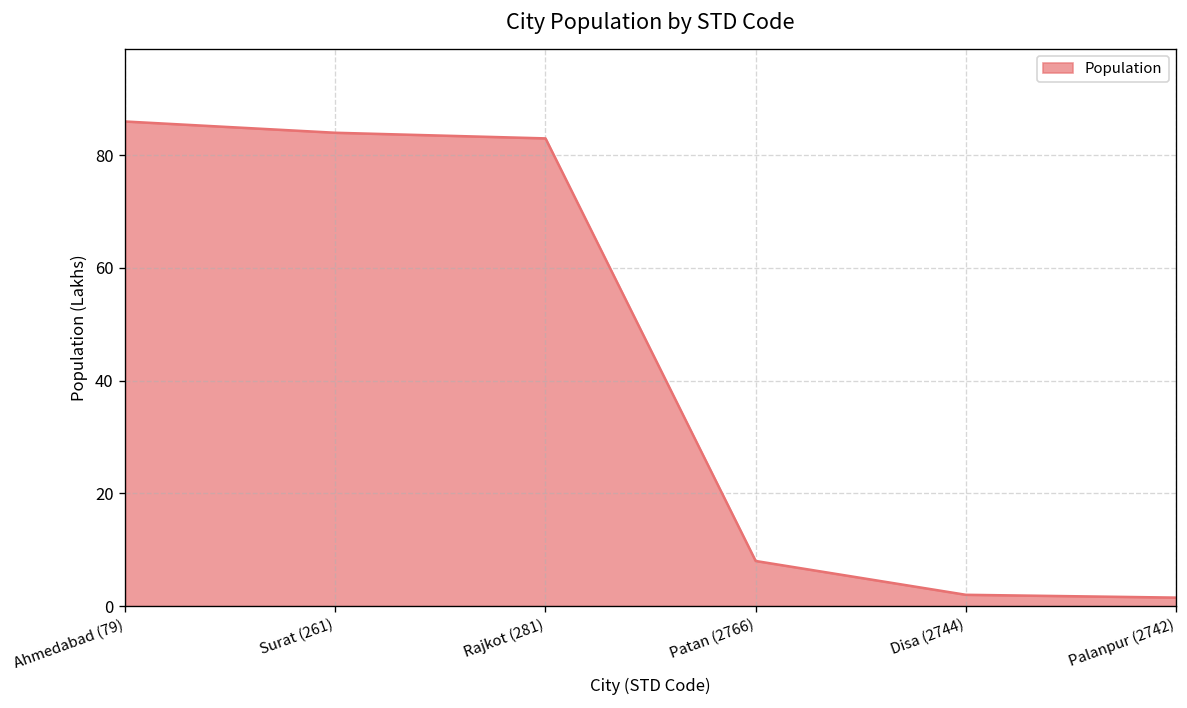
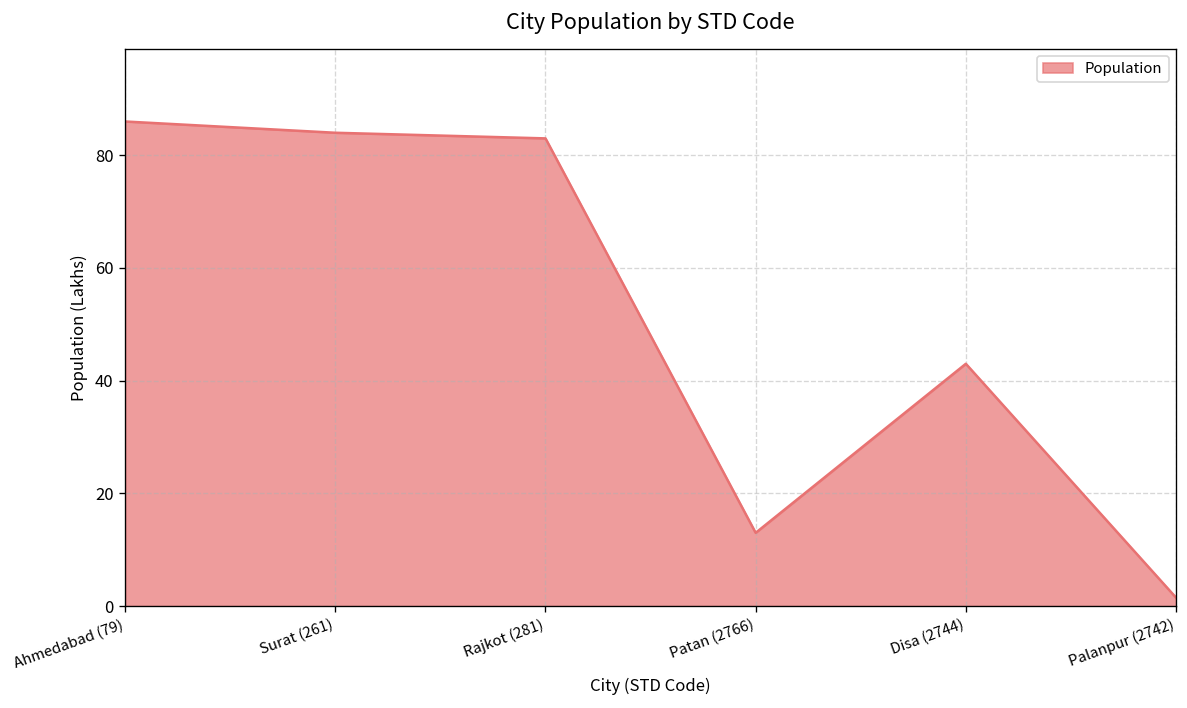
Patan (2766): 8 -> 13
Disa (2744): 2 -> 43
